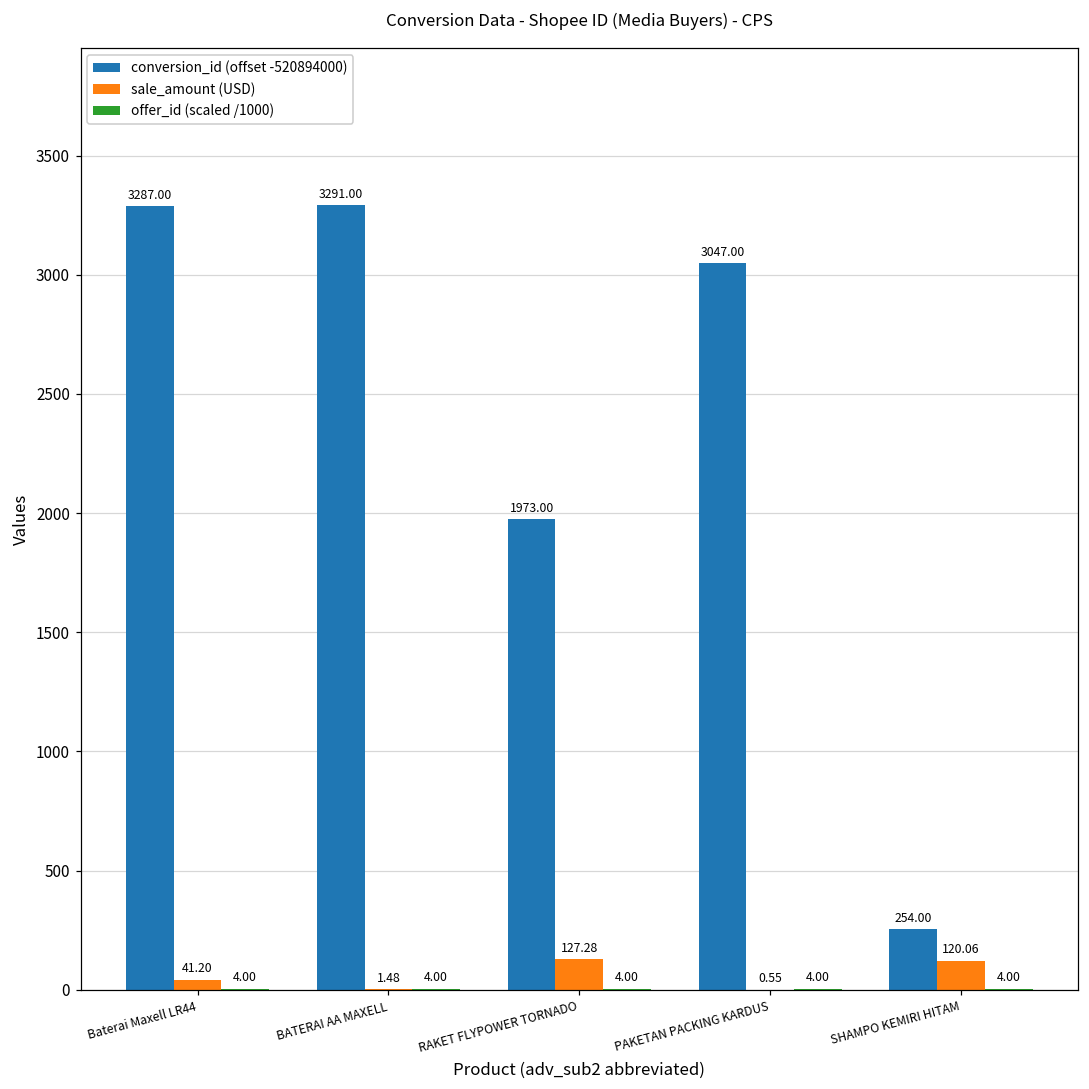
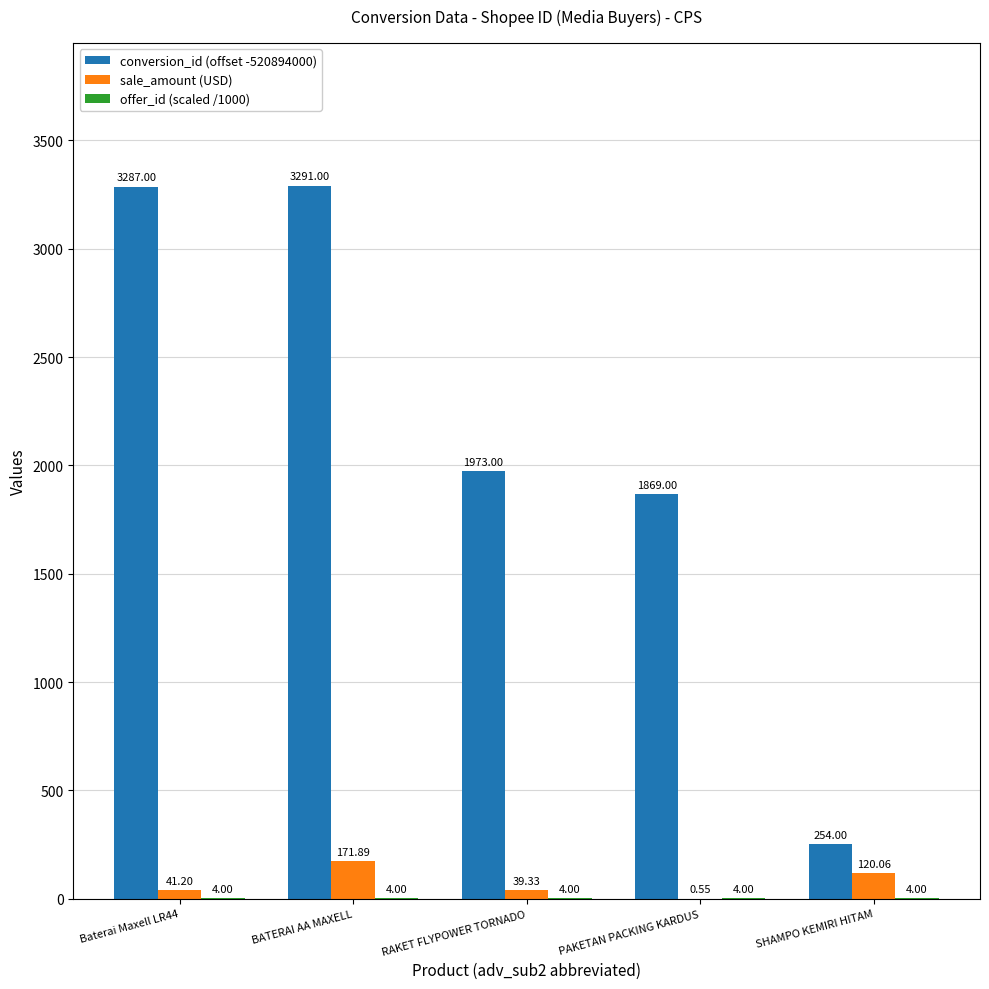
sale_amount (USD), BATERAI AA MAXELL: 1.48 -> 171.89
sale_amount (USD), RAKET FLYPOWER TORNADO: 127.28 -> 39.33
conversion_id (offset -520894000), PAKETAN PACKING KARDUS: 3047.00 -> 1869.00
